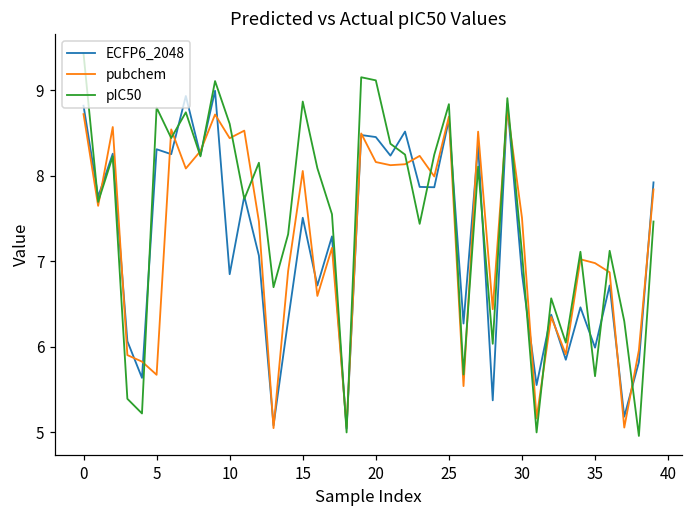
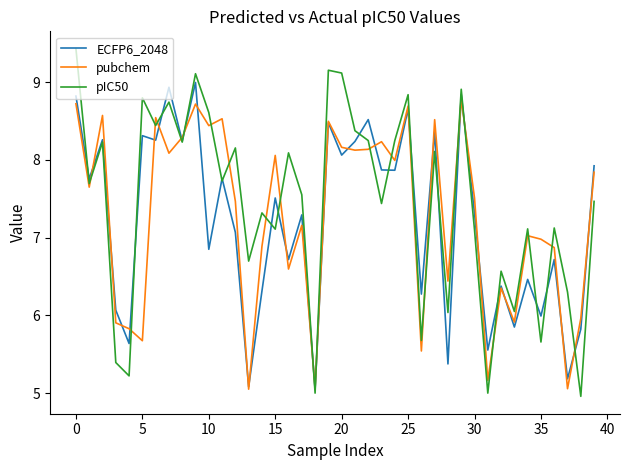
pIC50, 15: 8.9 -> 7.1
ECFP6_2048, 20: 8.5 -> 8.1
ECFP6_2048, 30: 6.9 -> 7.3
